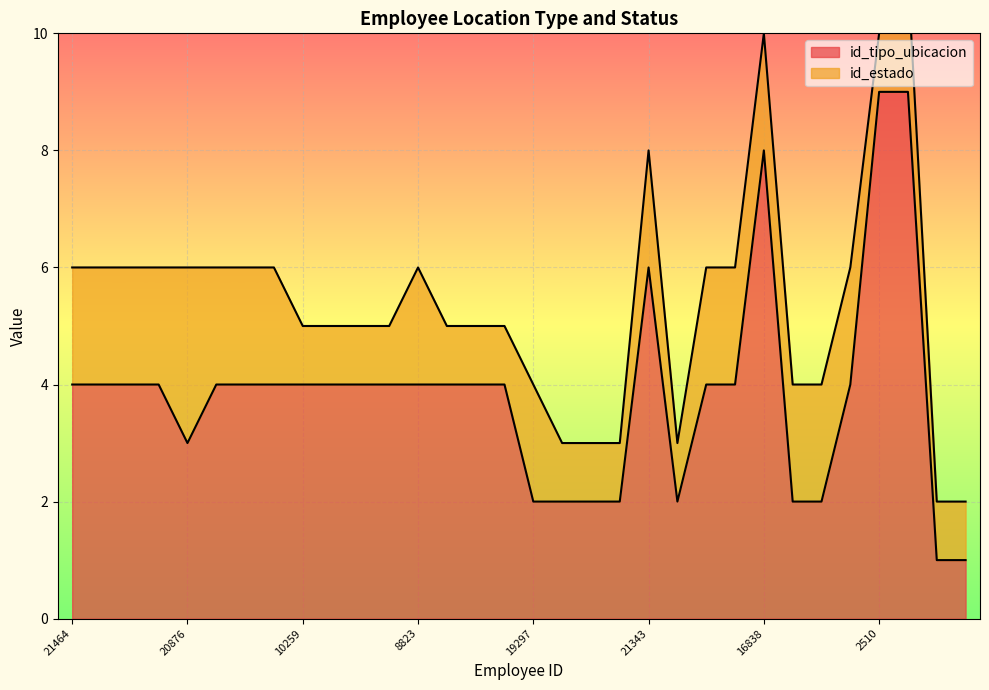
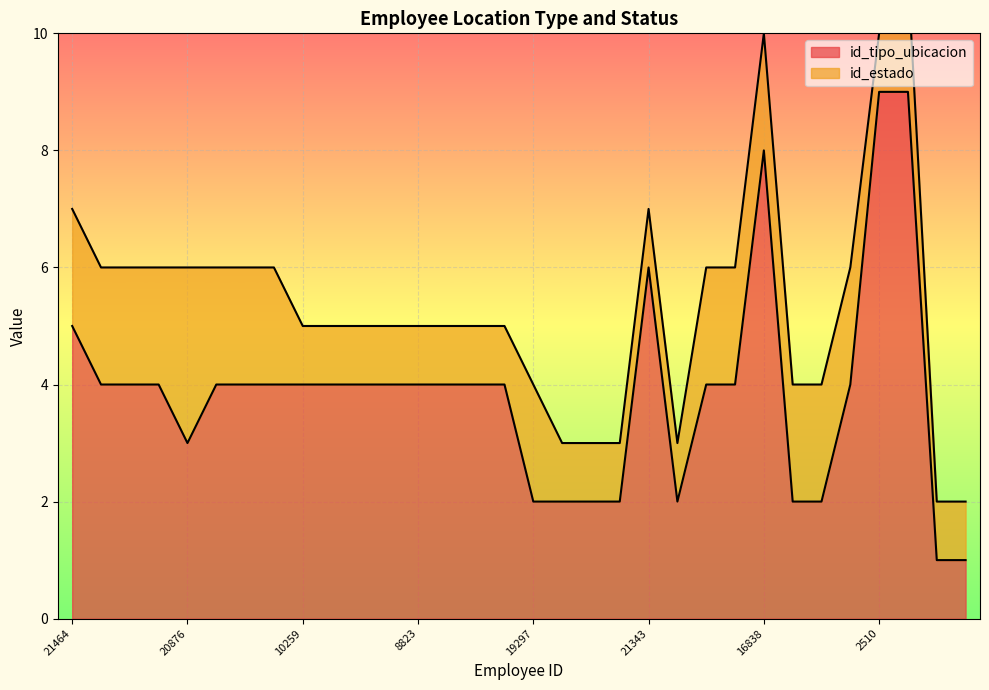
id_tipo_ubicacion, 21464: 4 -> 5
id_estado, 8823: 2 -> 1
id_estado, 21343: 2 -> 1
